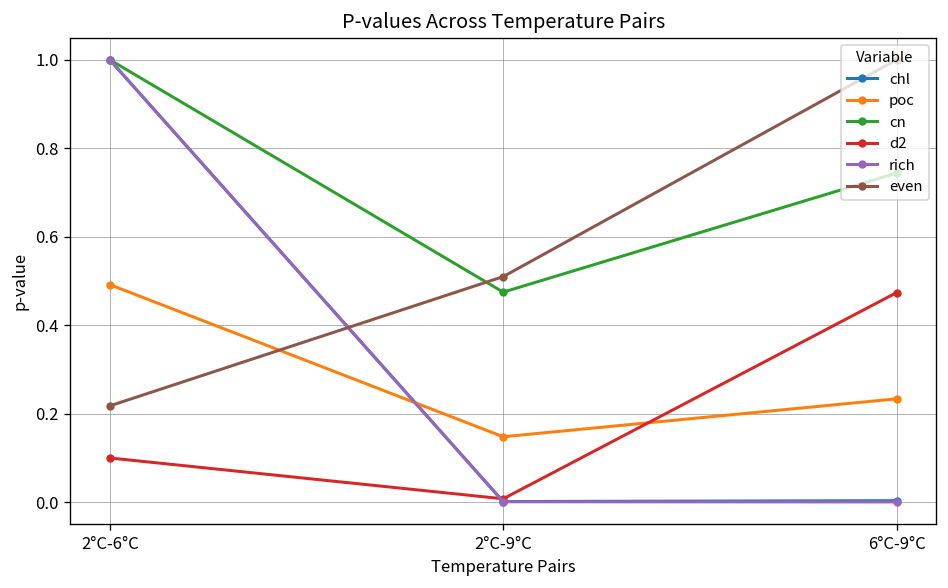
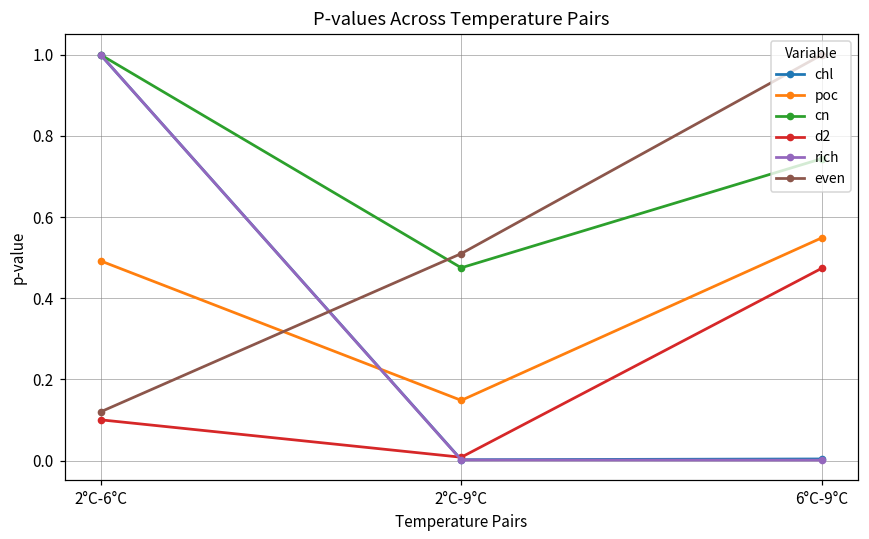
even, 2°C-6°C: 0.22 -> 0.12
poc, 6°C-9°C: 0.23 -> 0.55
